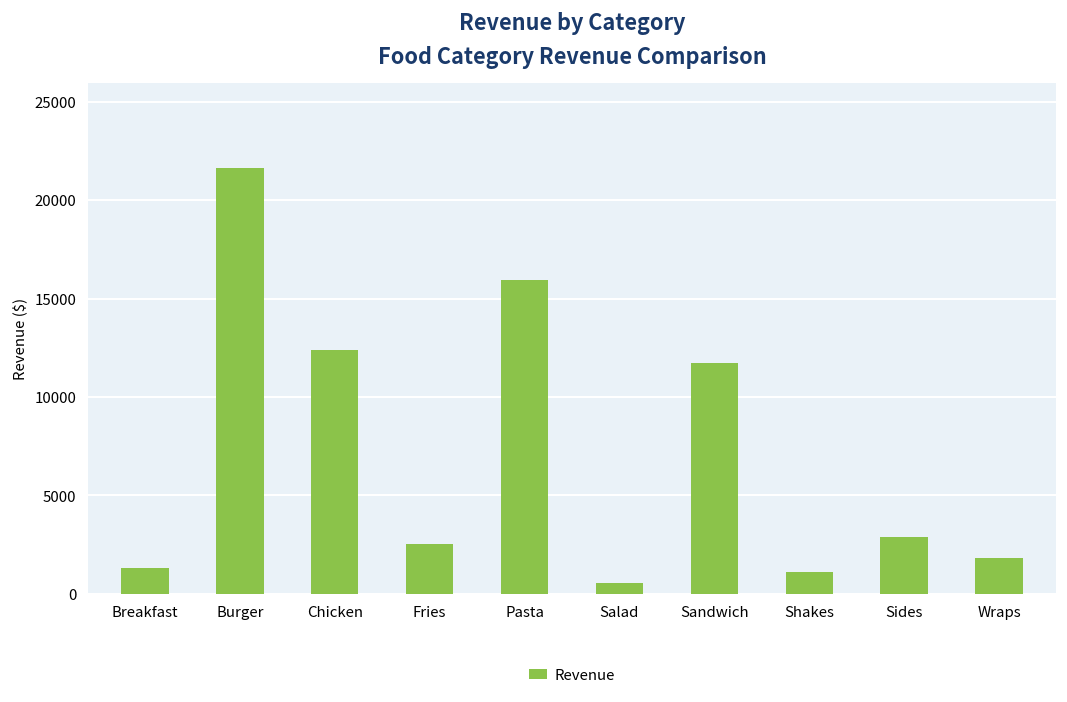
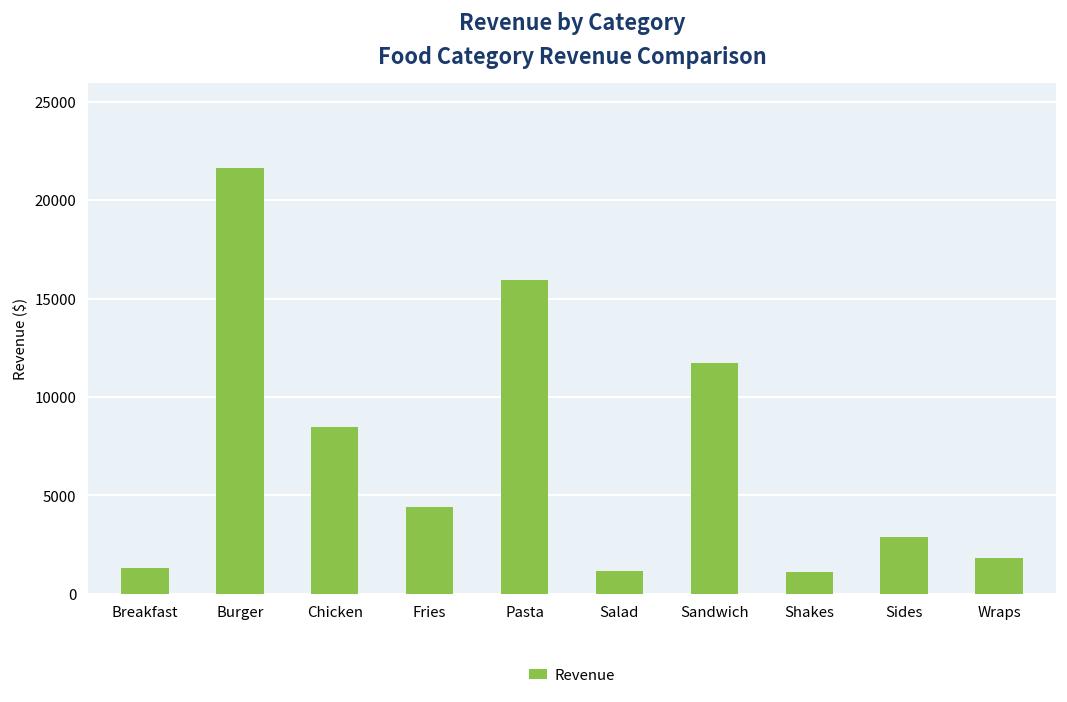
Chicken: 12400 -> 8500
Fries: 2500 -> 4400
Salad: 500 -> 1100
